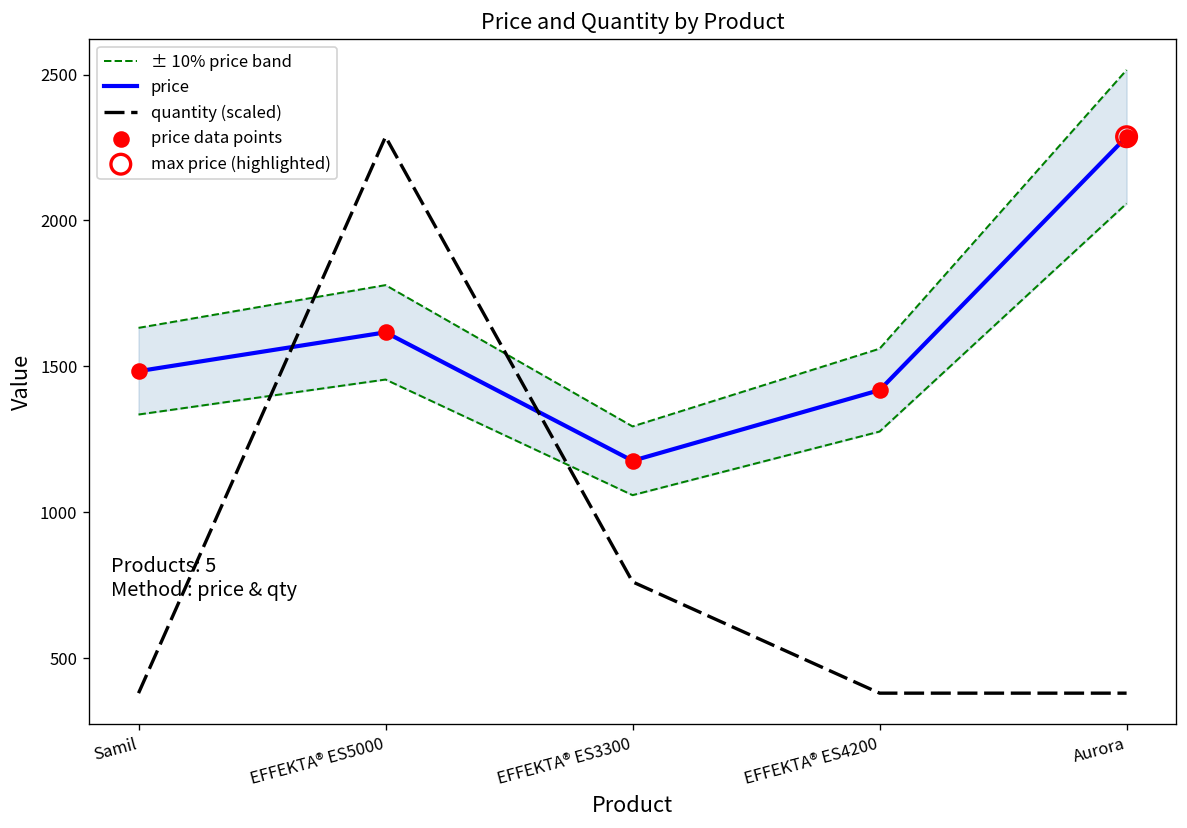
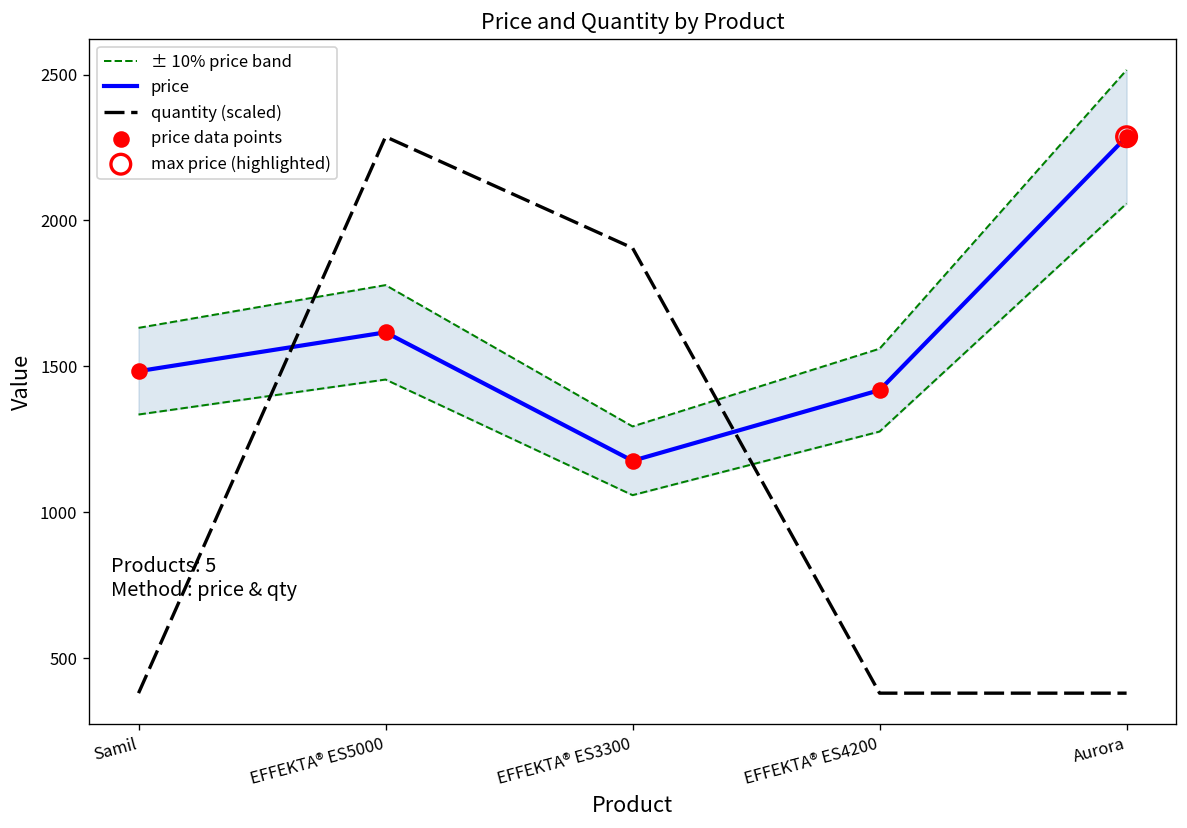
quantity (scaled), EFFEKTA® ES3300: 760 -> 1910
